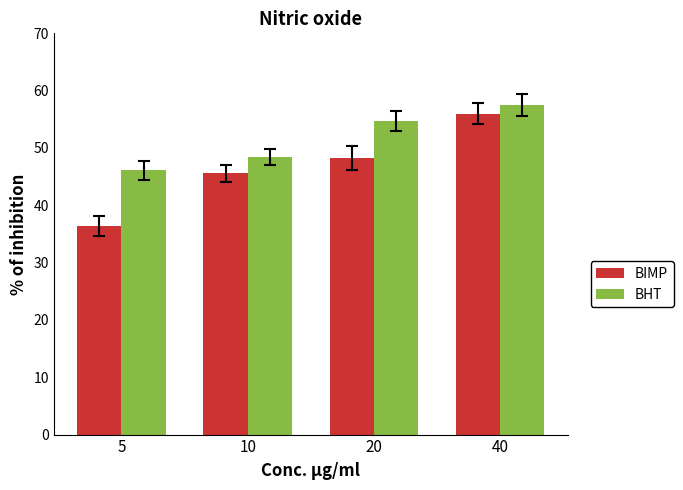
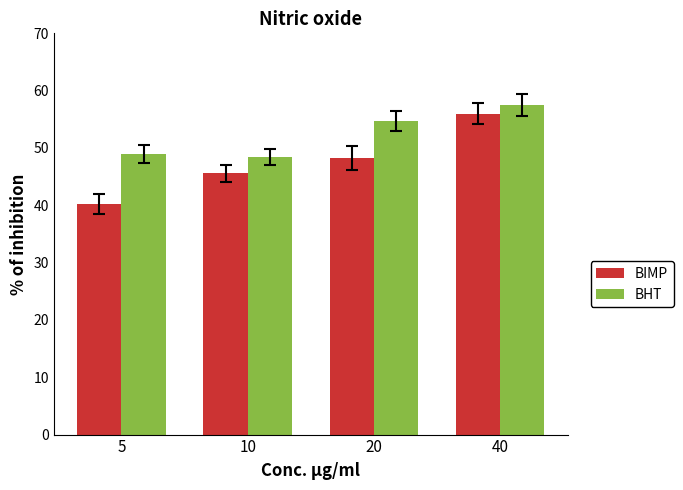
BIMP, 5: 36 -> 40
BHT, 5: 46 -> 49
